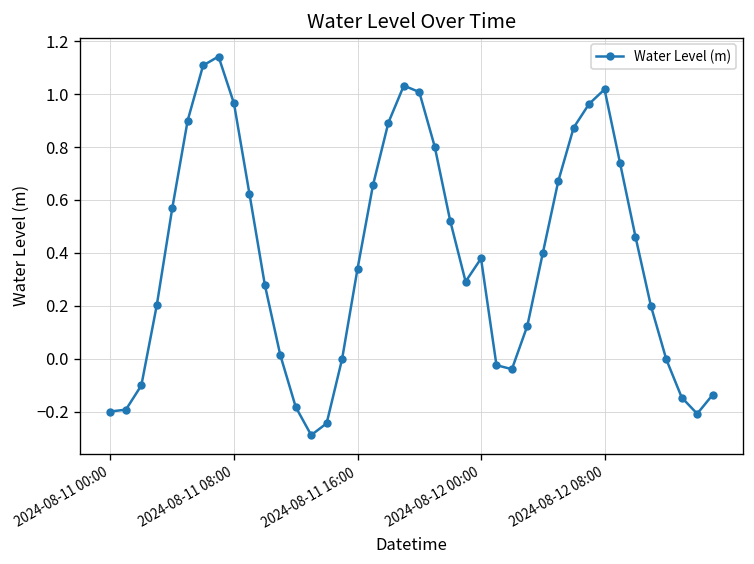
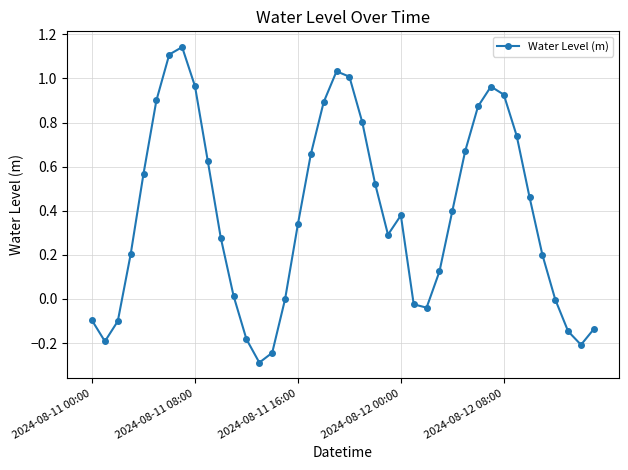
2024-08-11 00:00: -0.20 -> -0.10
2024-08-12 08:00: 1.02 -> 0.93
